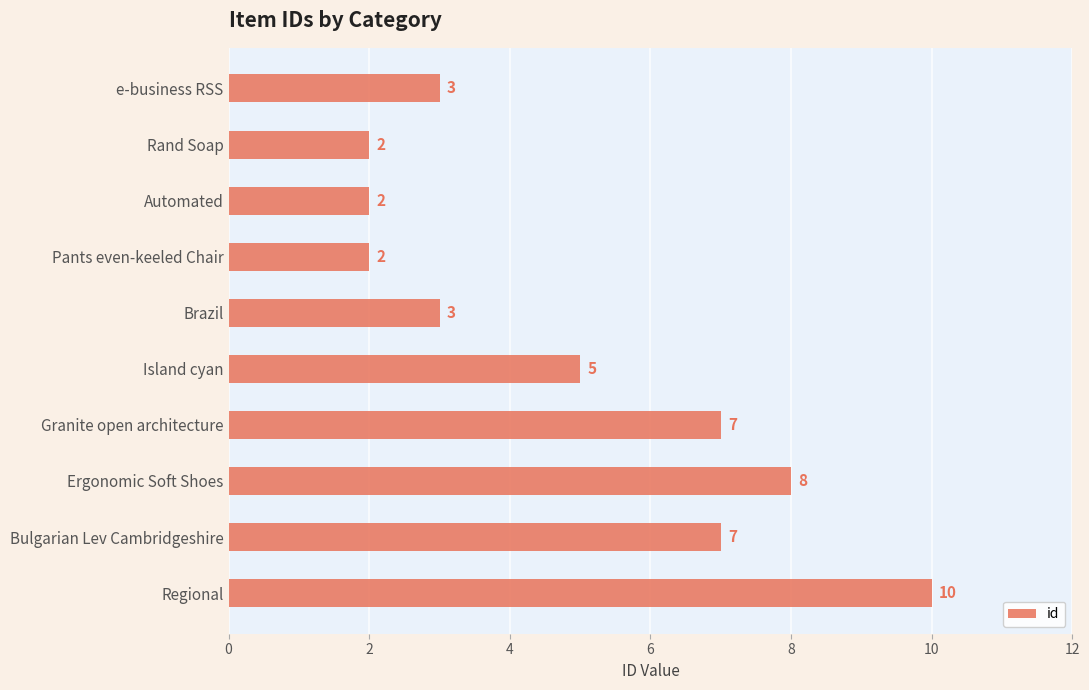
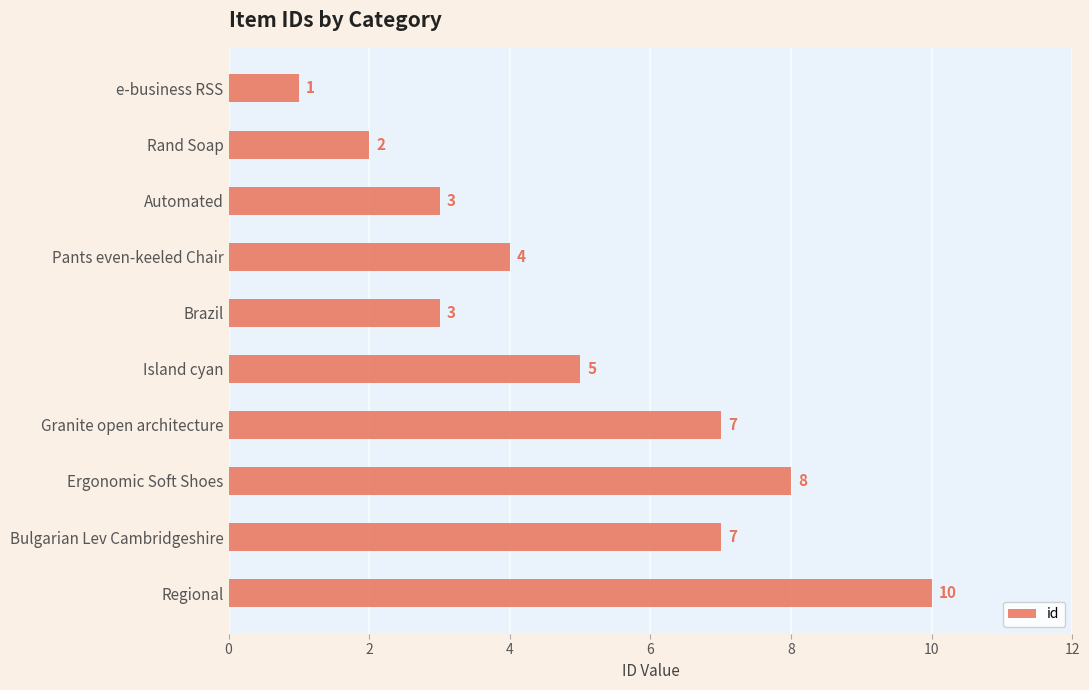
e-business RSS: 3 -> 1
Automated: 2 -> 3
Pants even-keeled Chair: 2 -> 4
